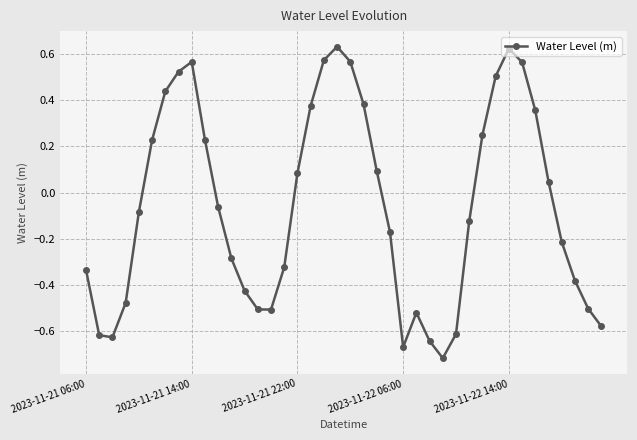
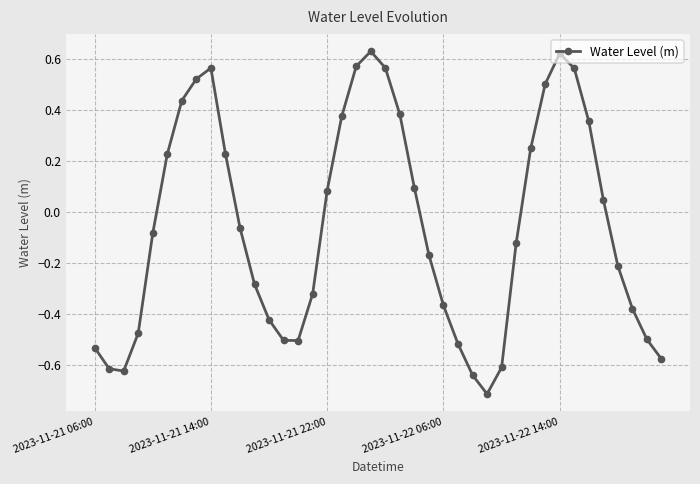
2023-11-21 06:00: -0.33 -> -0.53
2023-11-22 06:00: -0.67 -> -0.37
